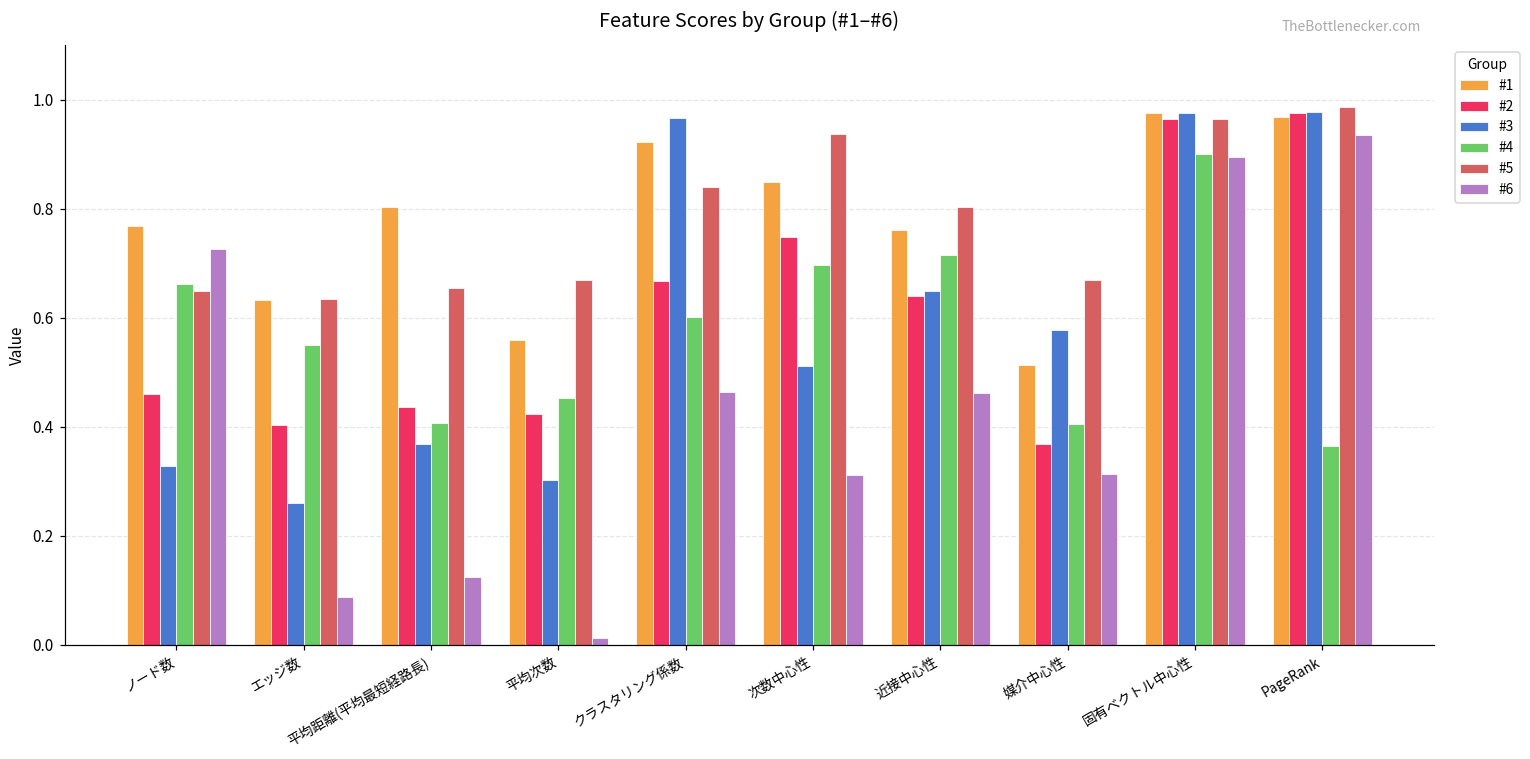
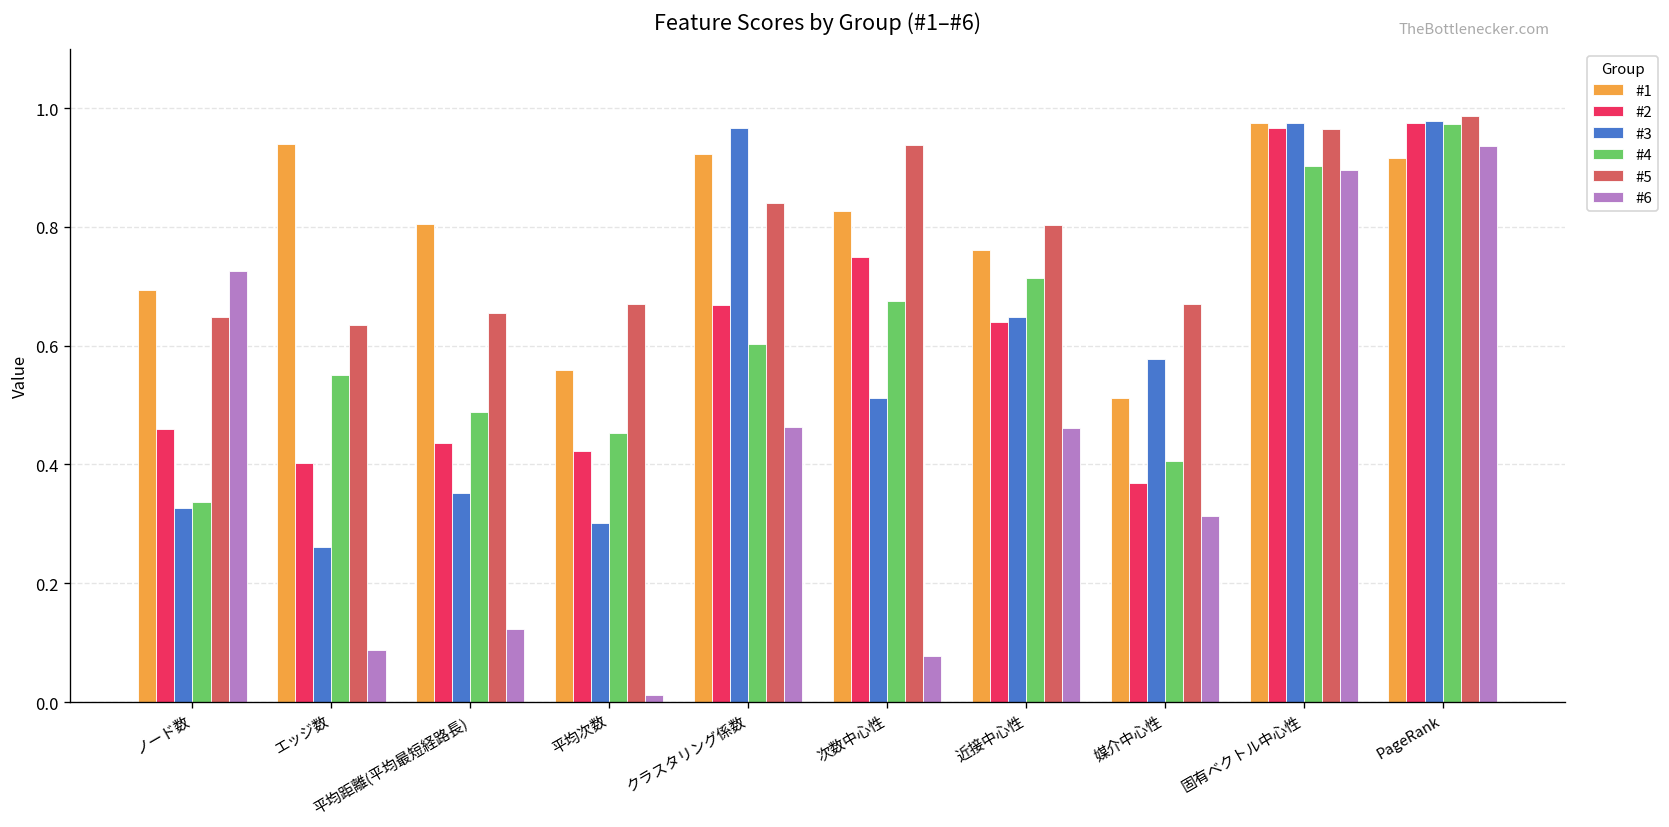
#1, ノード数: 0.77 -> 0.69
#4, ノード数: 0.66 -> 0.34
#1, エッジ数: 0.63 -> 0.94
#3, 平均距離(平均最短経路長): 0.37 -> 0.35
#4, 平均距離(平均最短経路長): 0.41 -> 0.49
#1, 次数中心性: 0.85 -> 0.83
#4, 次数中心性: 0.70 -> 0.67
#6, 次数中心性: 0.31 -> 0.08
#1, PageRank: 0.97 -> 0.92
#4, PageRank: 0.36 -> 0.97
